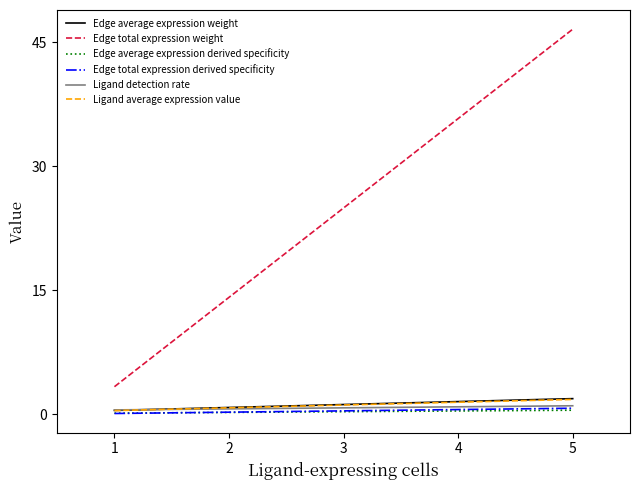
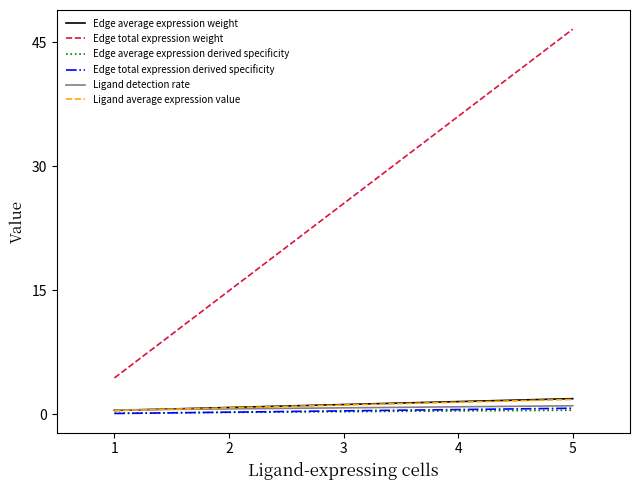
Edge total expression weight, 1: 3 -> 4
